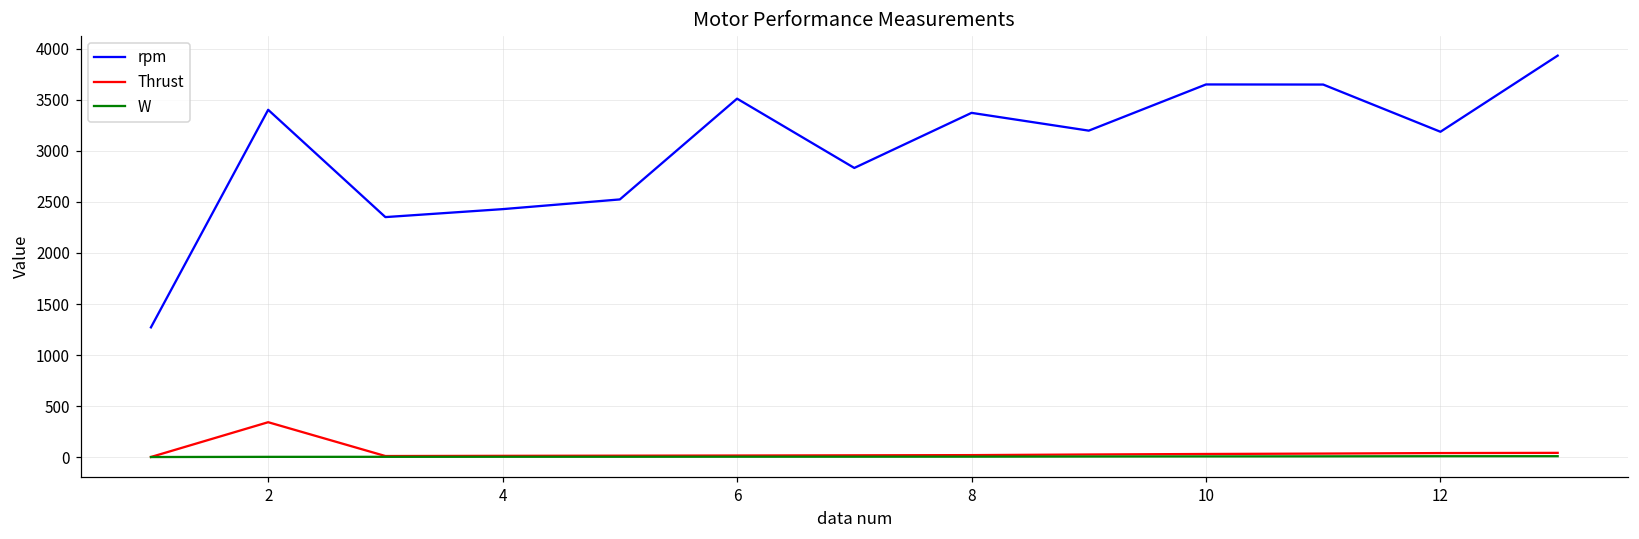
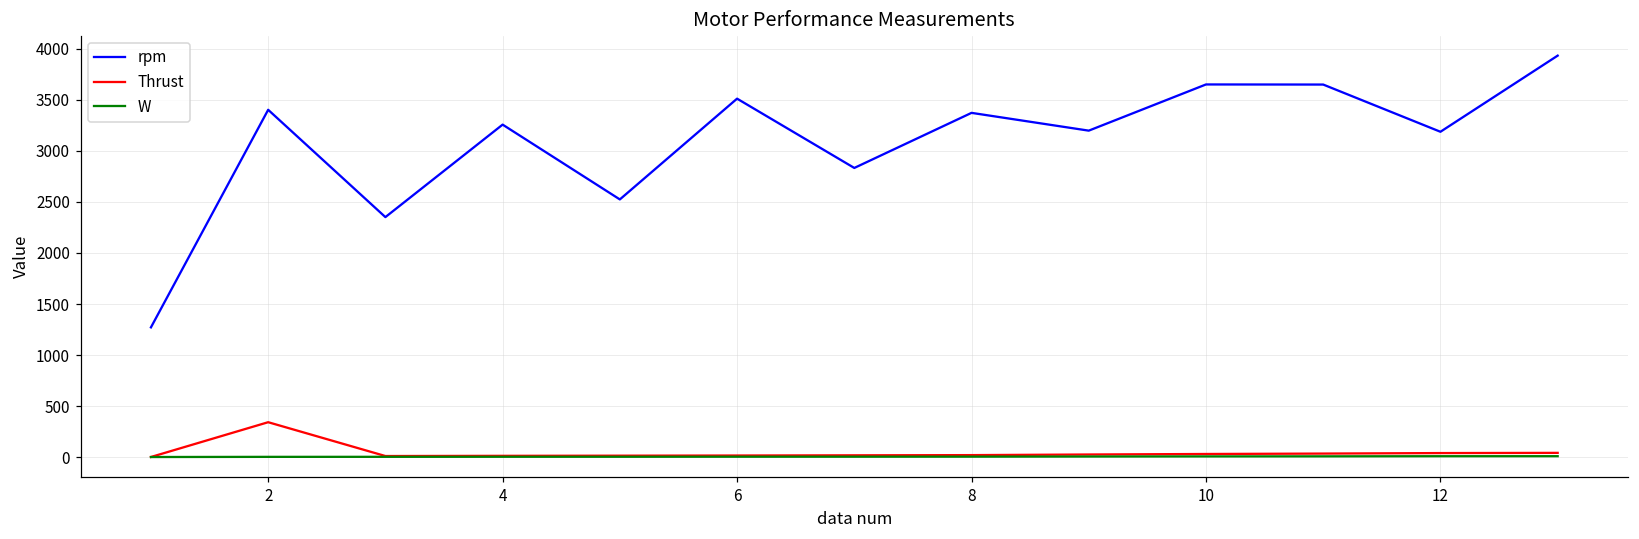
rpm, 4: 2400 -> 3300
